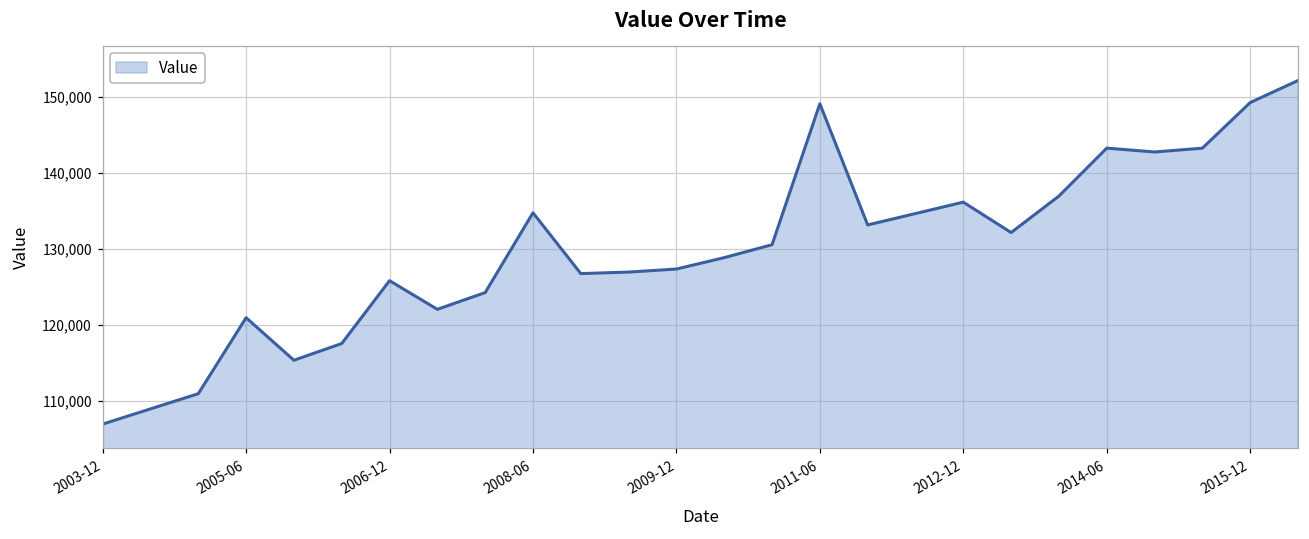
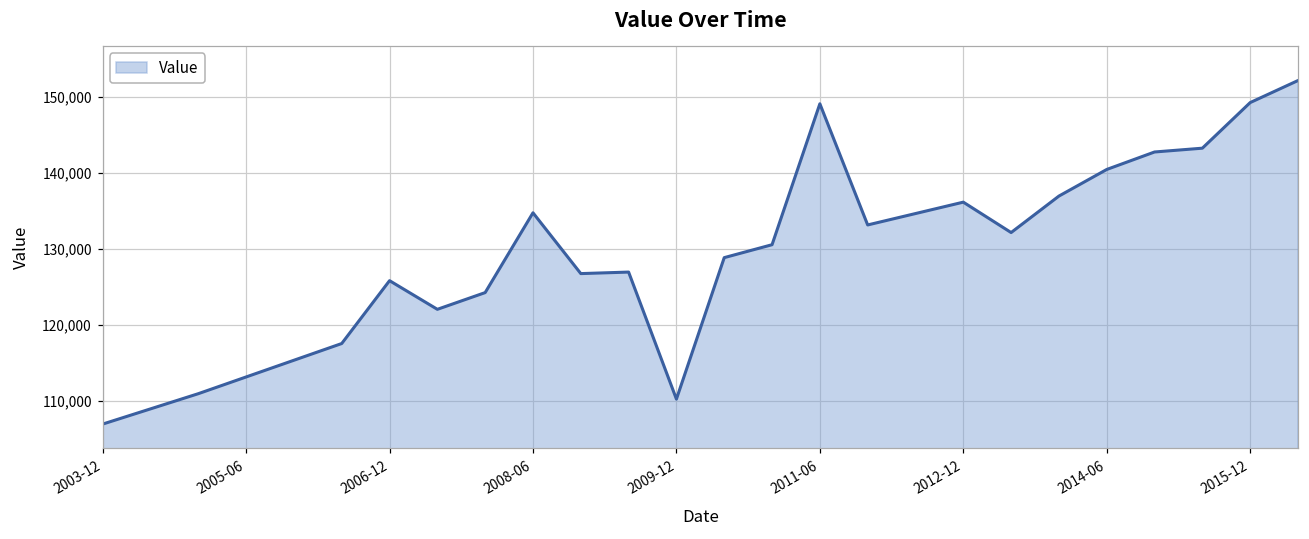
2005-06: 121,000 -> 113,000
2009-12: 127,000 -> 110,000
2014-06: 143,000 -> 141,000
